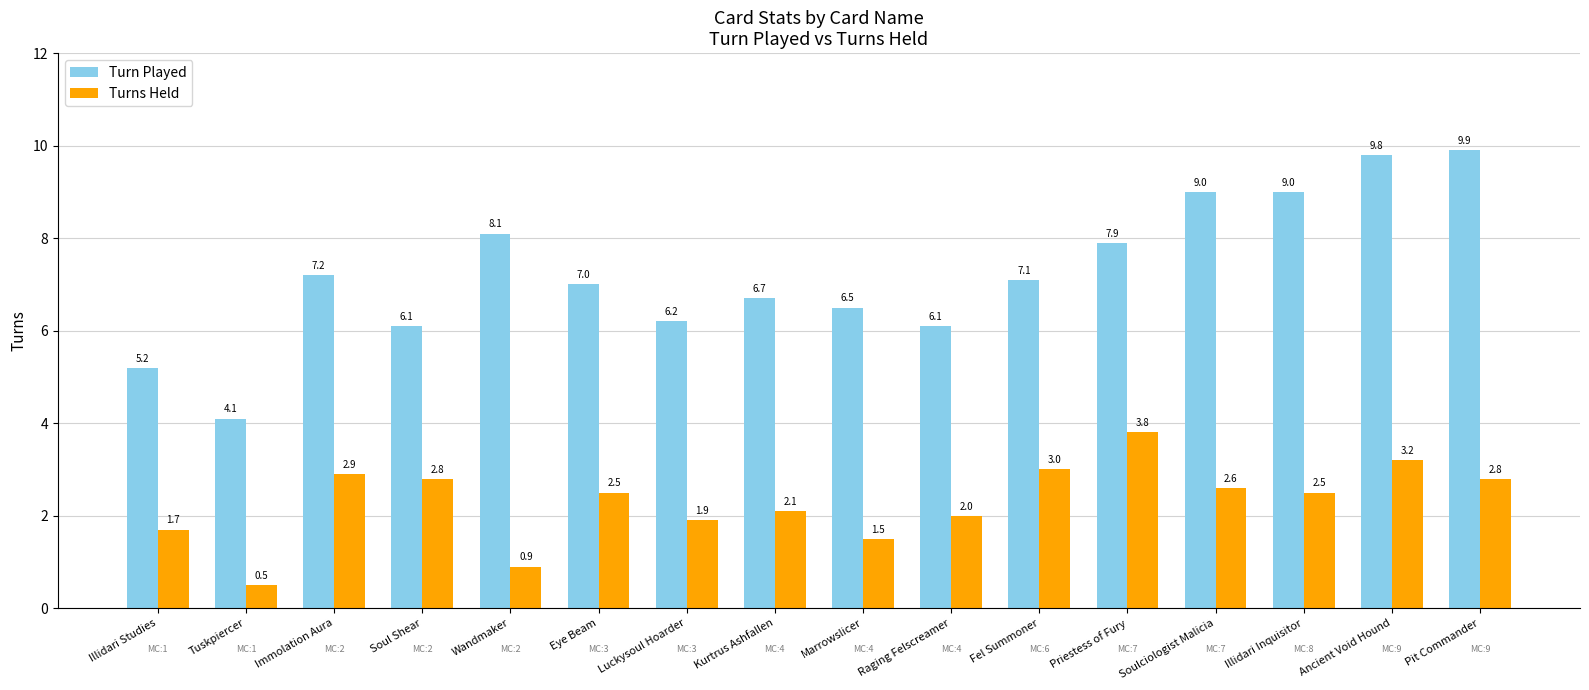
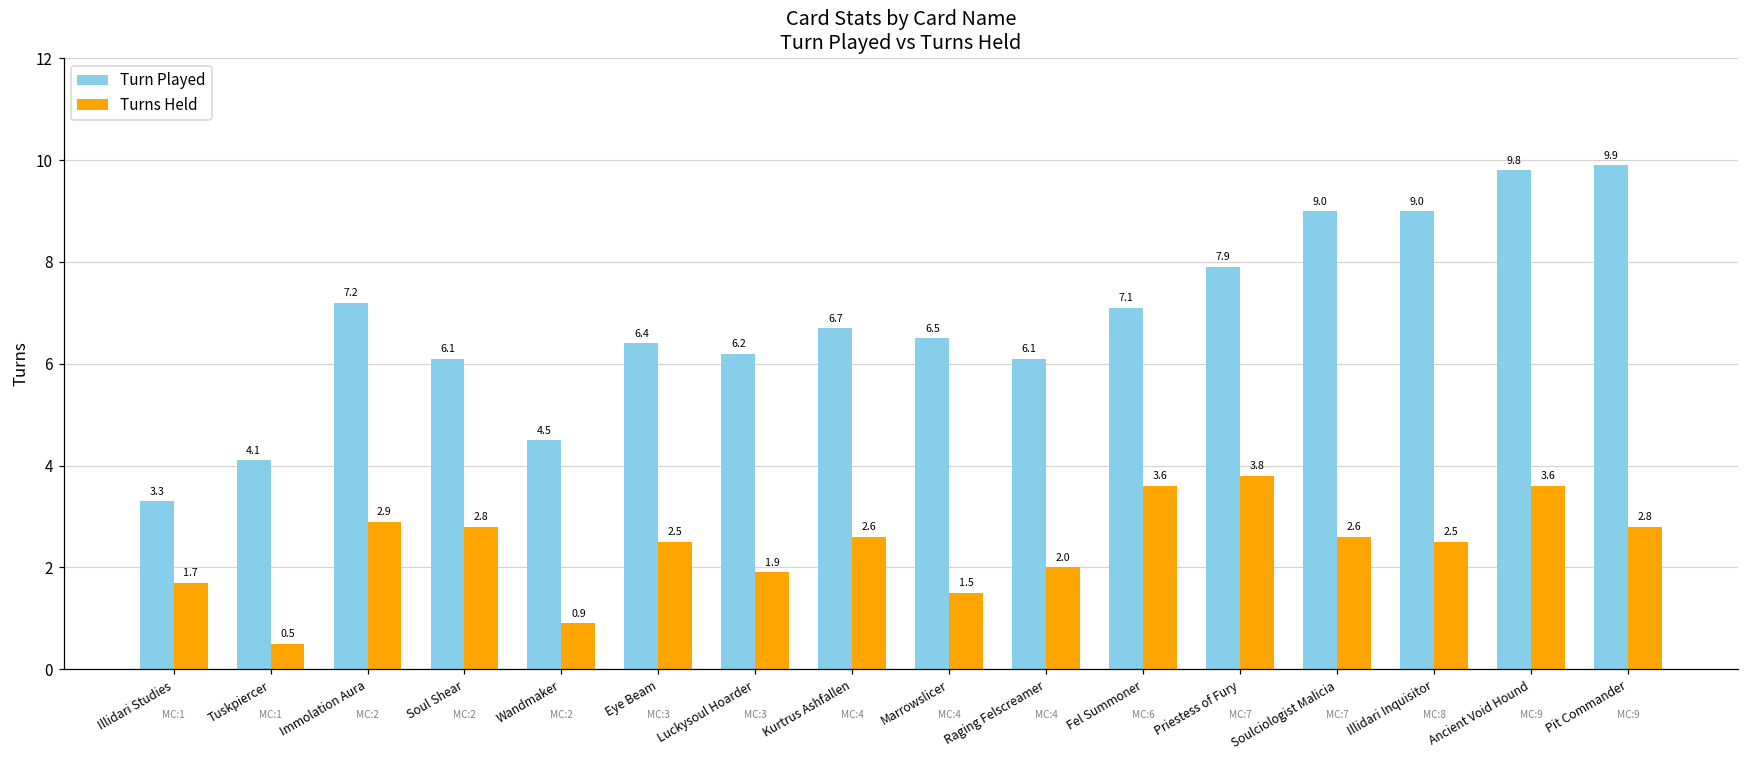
Turn Played, Illidari Studies: 5.2 -> 3.3
Turn Played, Wandmaker: 8.1 -> 4.5
Turn Played, Eye Beam: 7.0 -> 6.4
Turns Held, Kurtrus Ashfallen: 2.1 -> 2.6
Turns Held, Fel Summoner: 3.0 -> 3.6
Turns Held, Ancient Void Hound: 3.2 -> 3.6
